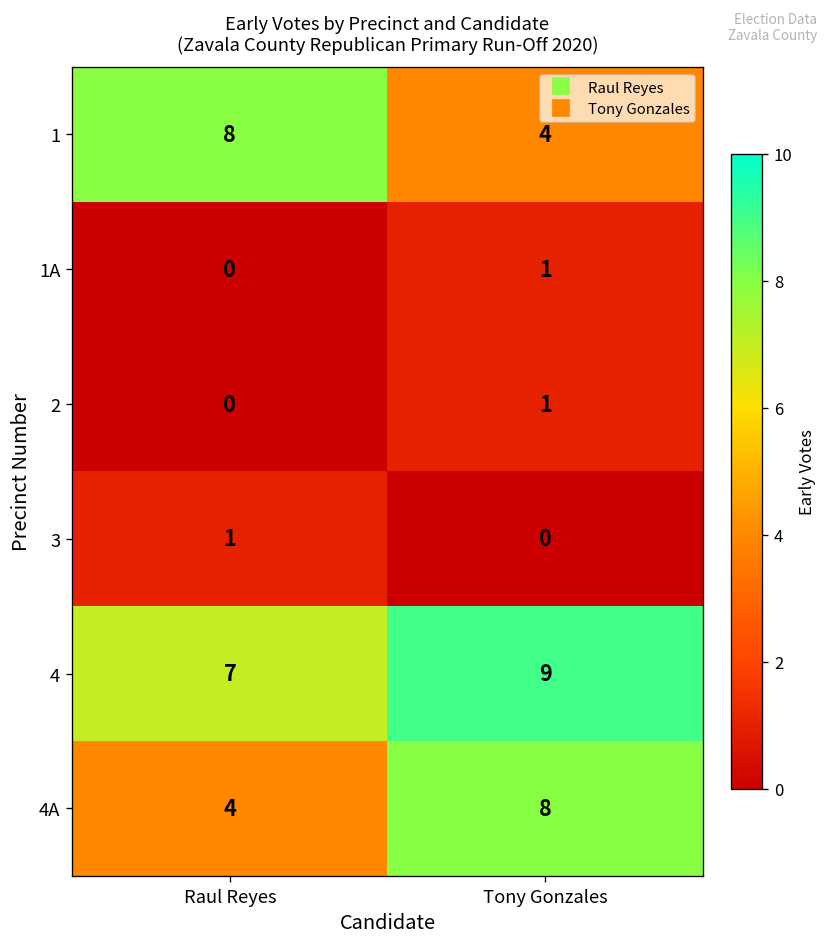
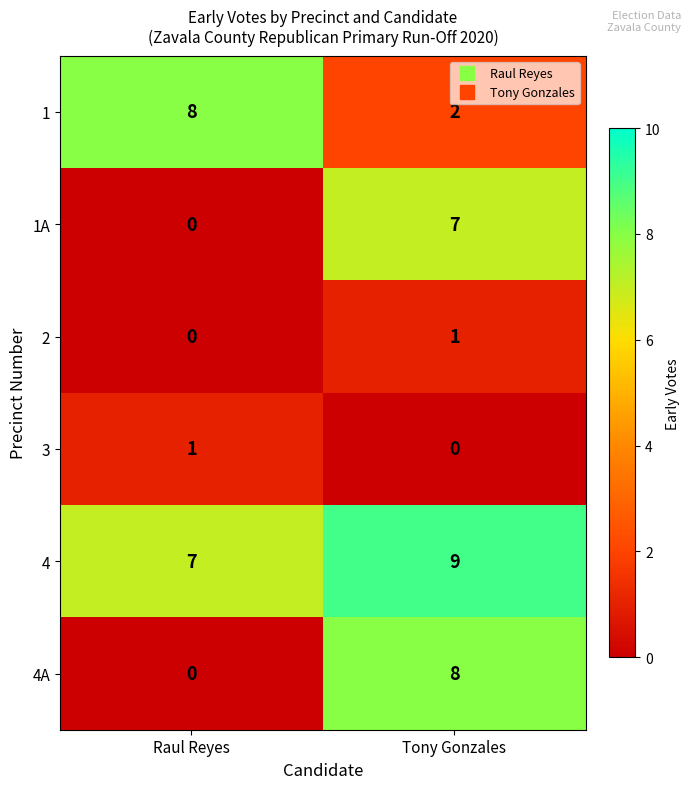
1, Tony Gonzales: 4 -> 2
1A, Tony Gonzales: 1 -> 7
4A, Raul Reyes: 4 -> 0
